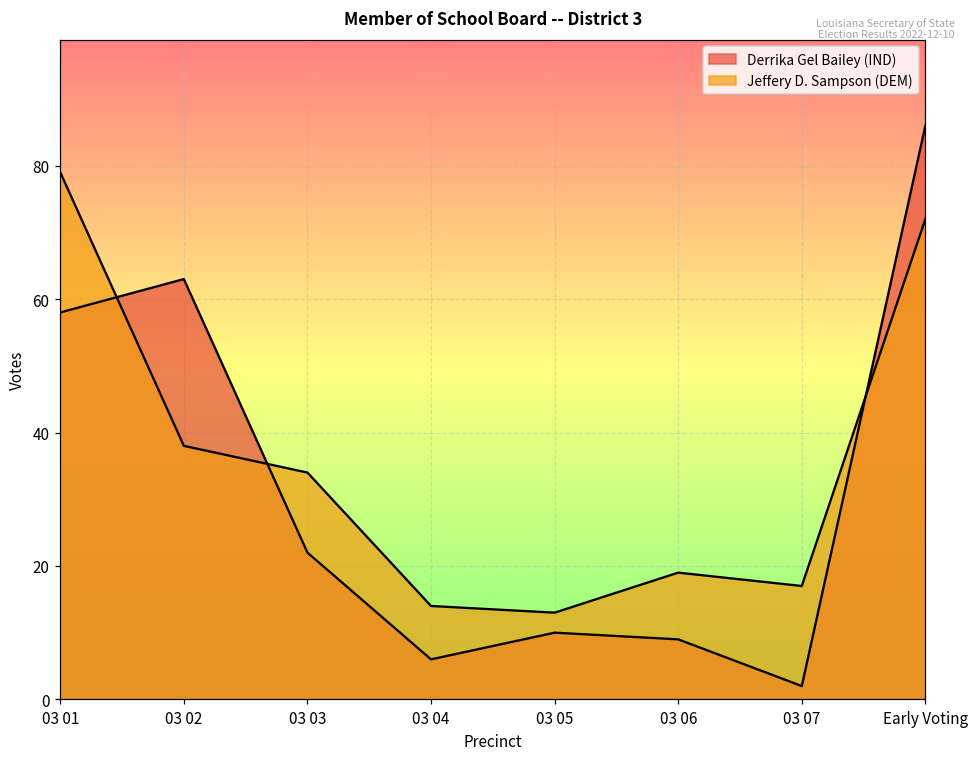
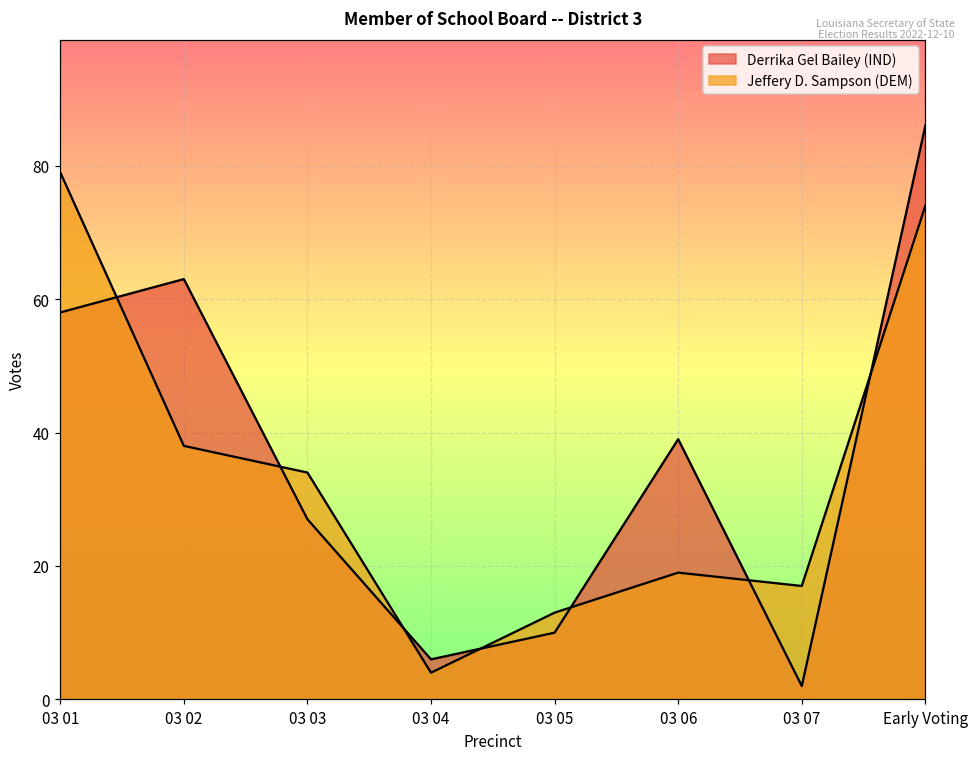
Derrika Gel Bailey (IND), 03 03: 22 -> 27
Jeffery D. Sampson (DEM), 03 04: 14 -> 4
Derrika Gel Bailey (IND), 03 06: 9 -> 39
Jeffery D. Sampson (DEM), Early Voting: 72 -> 74
